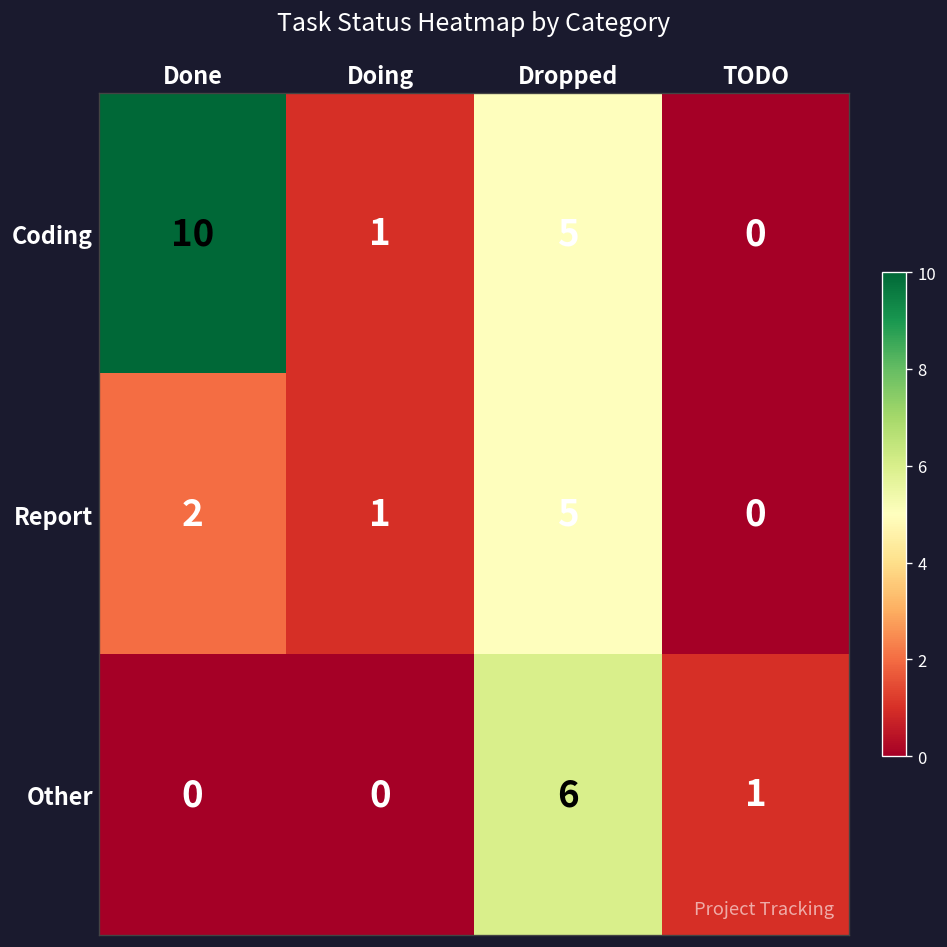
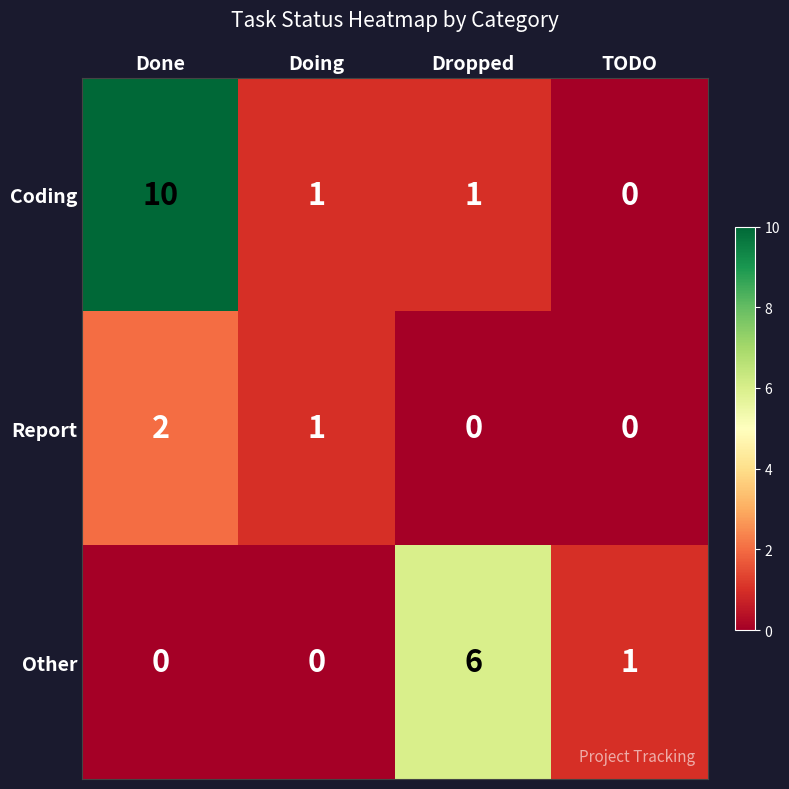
Coding, Dropped: 5 -> 1
Report, Dropped: 5 -> 0
